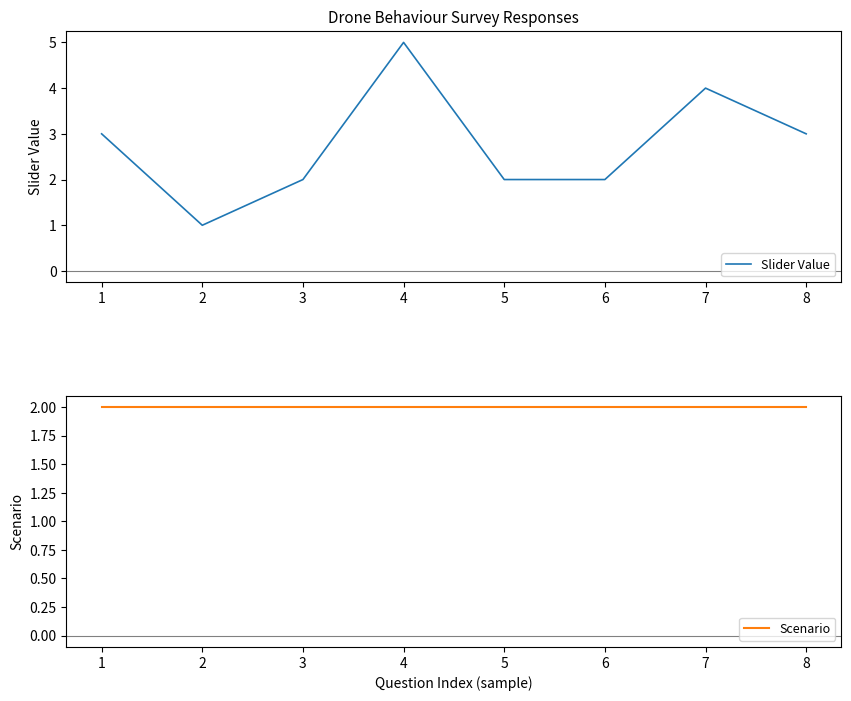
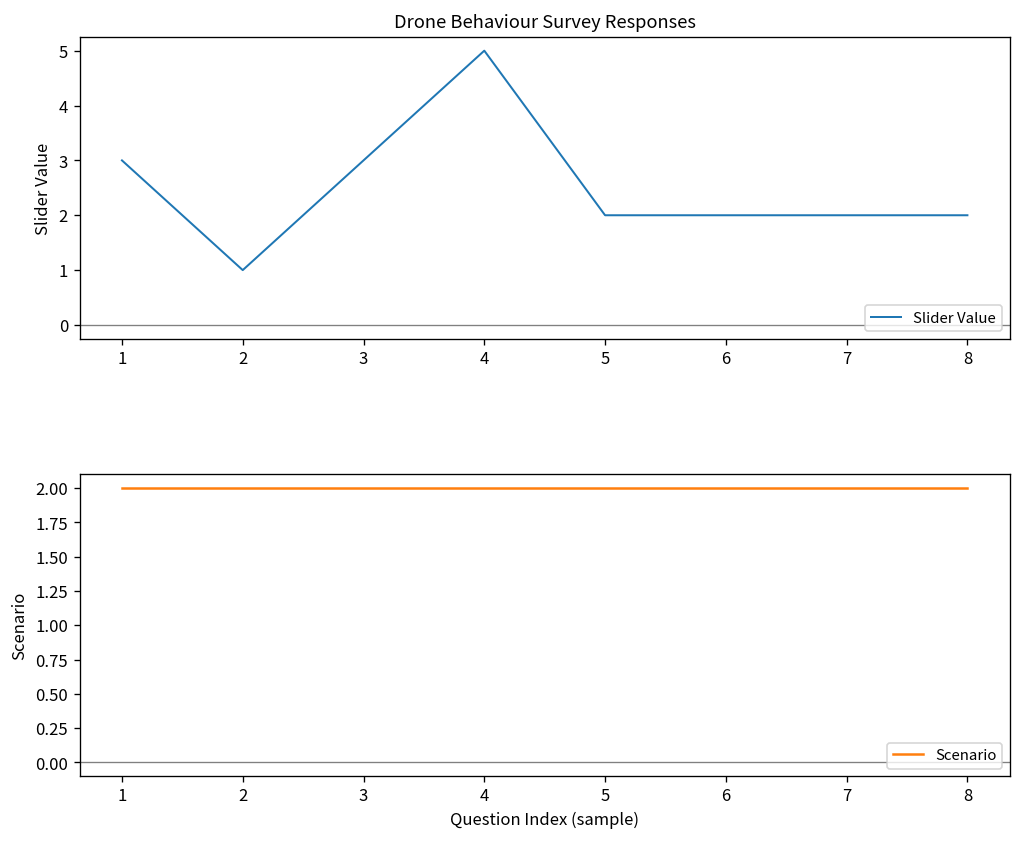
Drone Behaviour Survey Responses, 3: 2 -> 3
Drone Behaviour Survey Responses, 7: 4 -> 2
Drone Behaviour Survey Responses, 8: 3 -> 2
